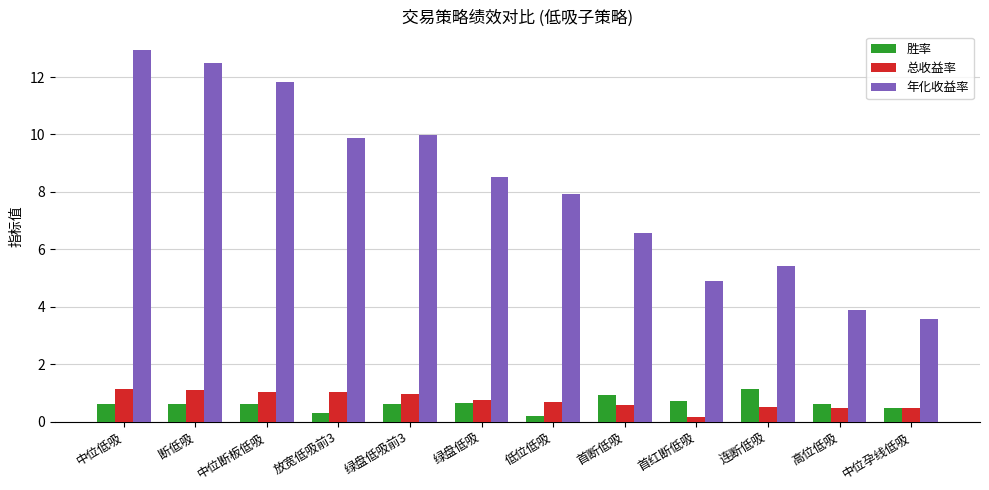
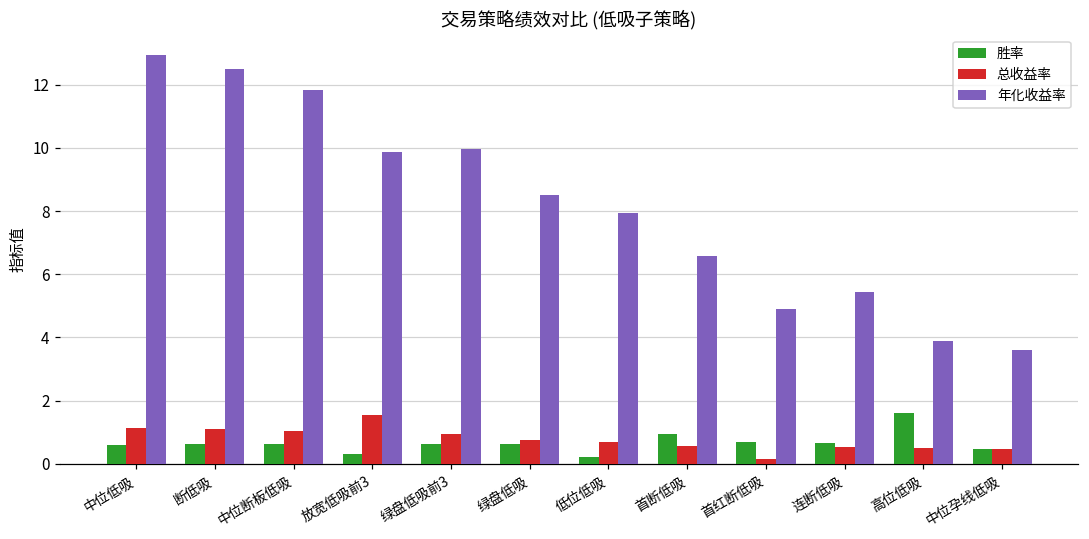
总收益率, 放宽低吸前3: 1.0 -> 1.5
胜率, 连断低吸: 1.1 -> 0.6
胜率, 高位低吸: 0.6 -> 1.6
